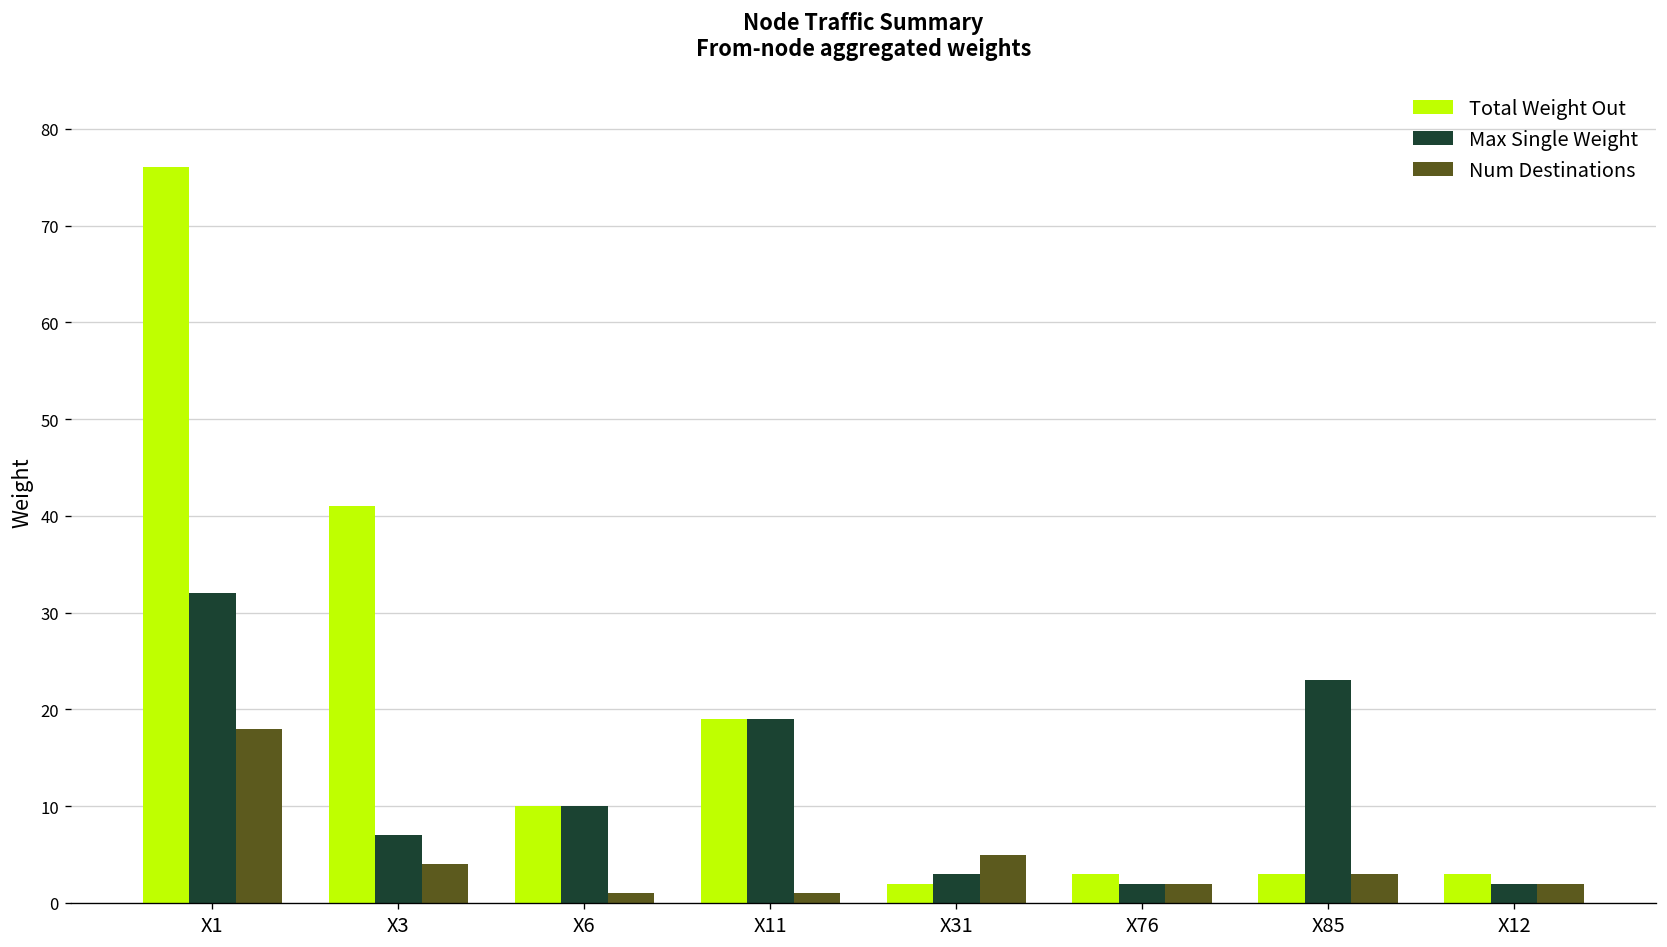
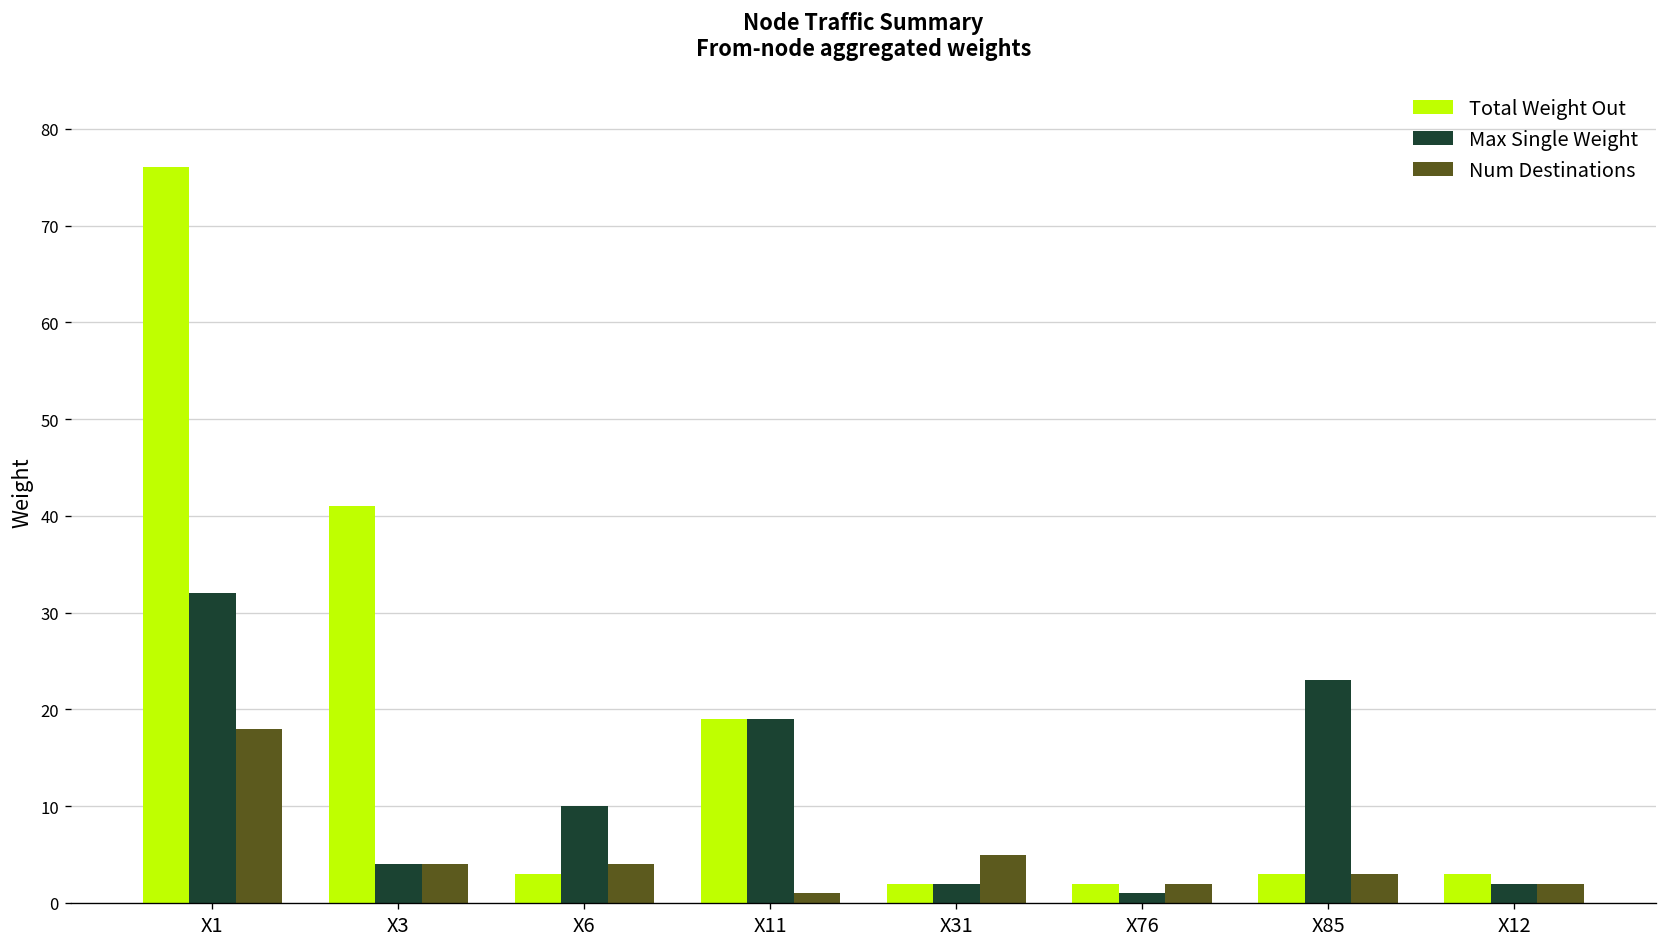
Max Single Weight, X3: 7 -> 4
Total Weight Out, X6: 10 -> 3
Num Destinations, X6: 1 -> 4
Max Single Weight, X31: 3 -> 2
Total Weight Out, X76: 3 -> 2
Max Single Weight, X76: 2 -> 1
